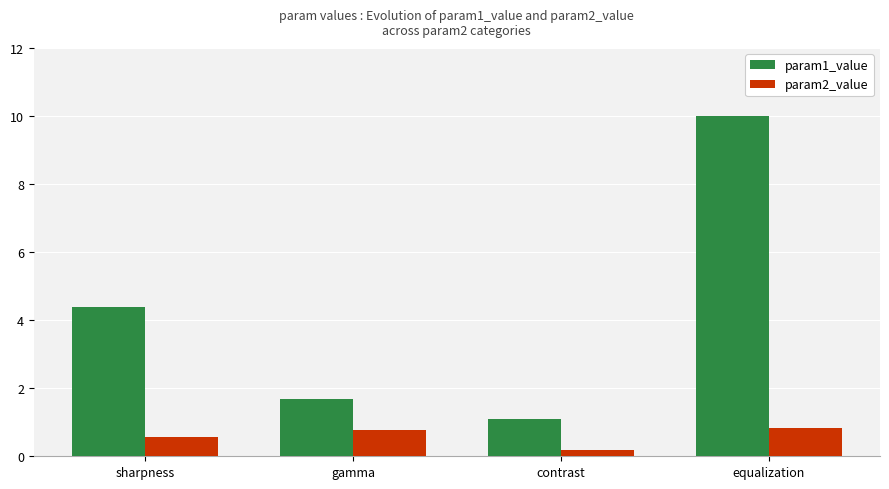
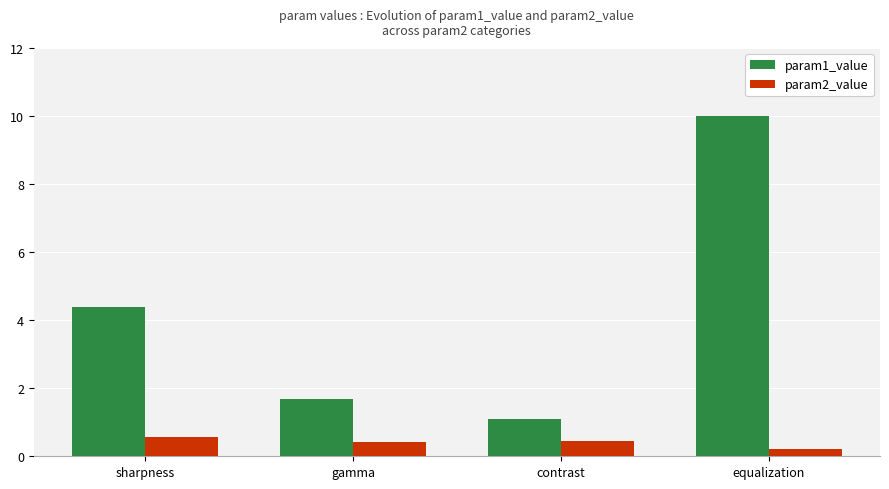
param2_value, gamma: 0.8 -> 0.4
param2_value, contrast: 0.2 -> 0.5
param2_value, equalization: 0.8 -> 0.2
